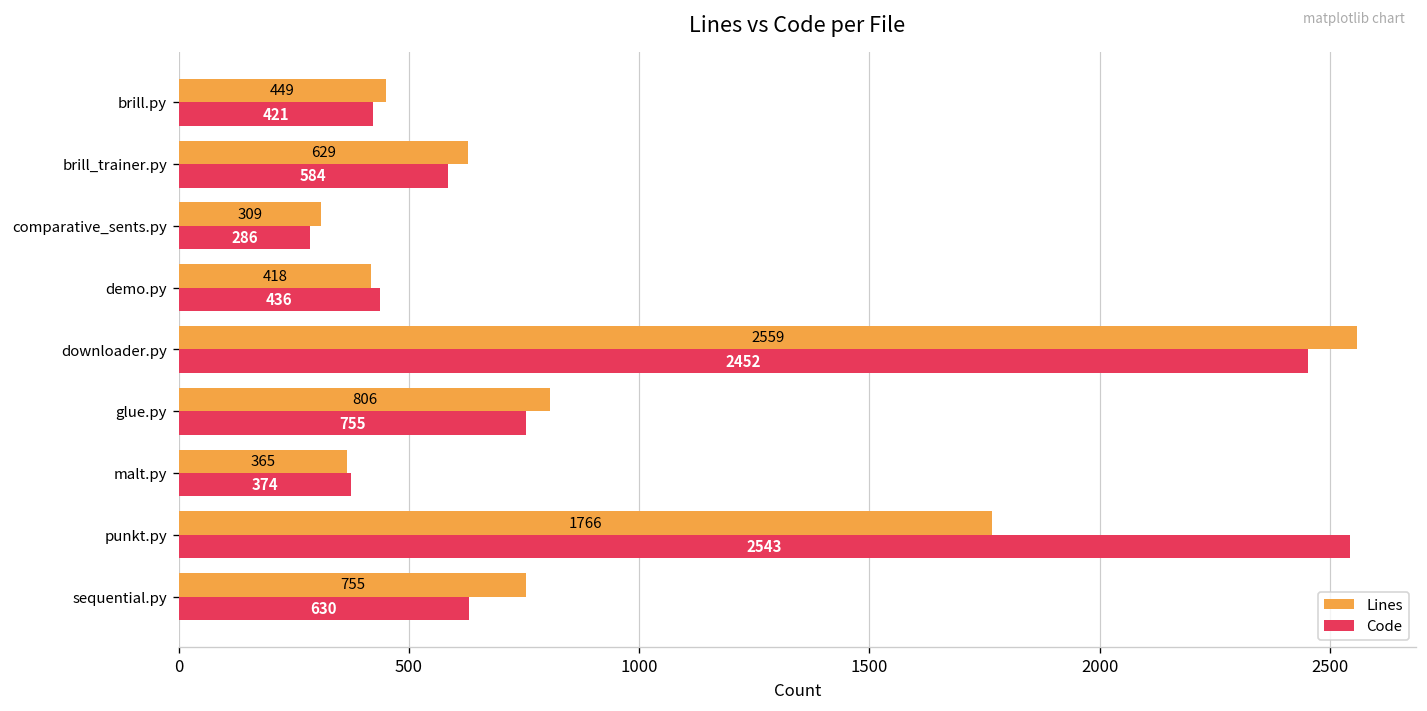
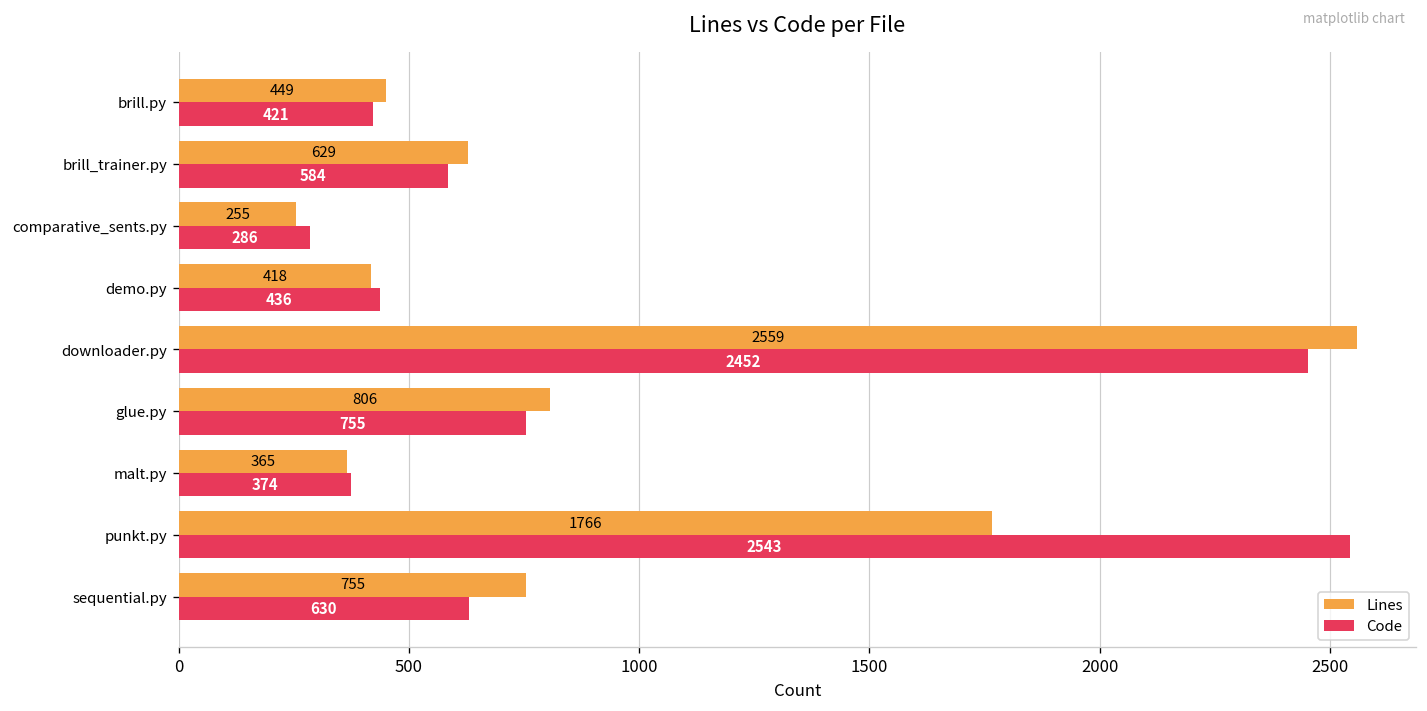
Lines, comparative_sents.py: 309 -> 255
